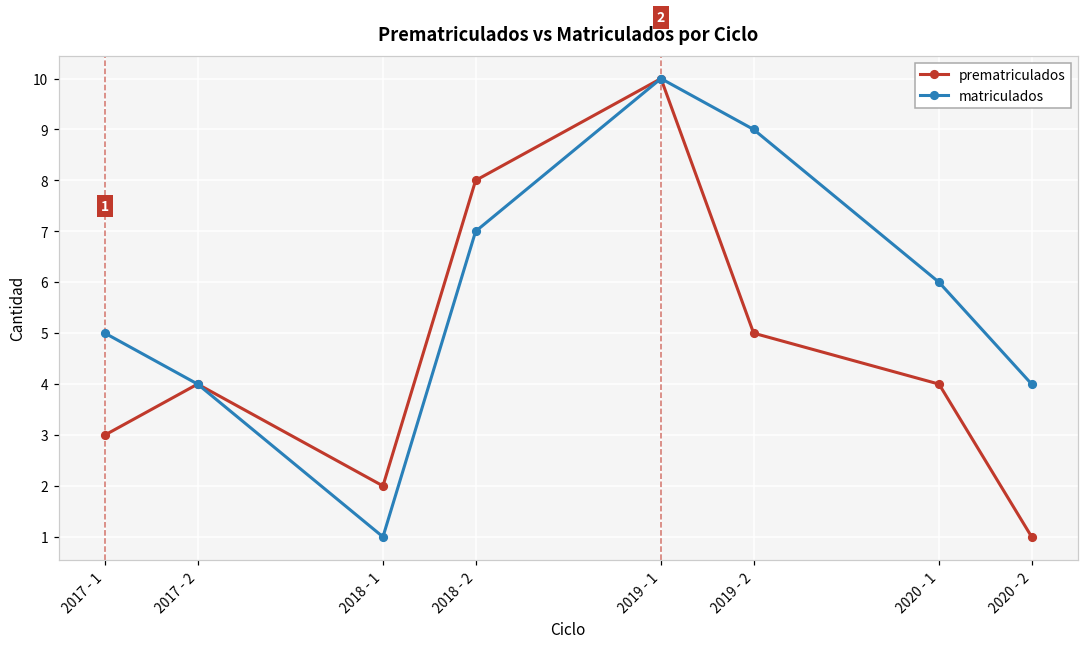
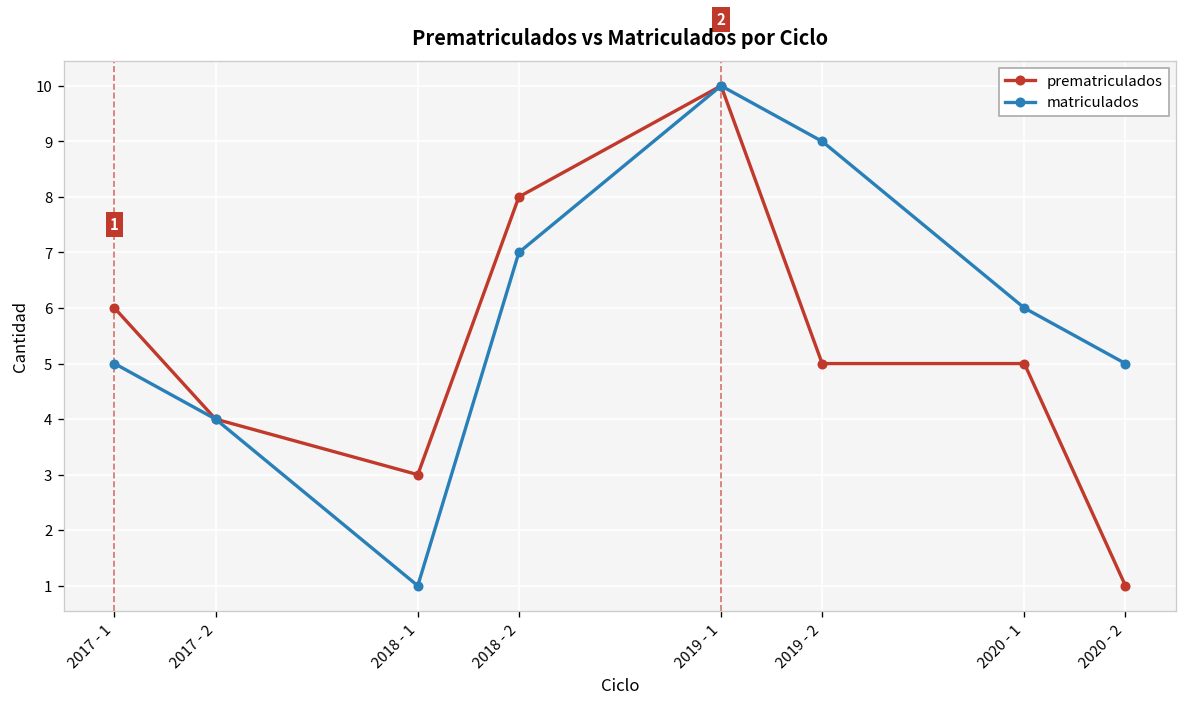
prematriculados, 2017 - 1: 3 -> 6
prematriculados, 2018 - 1: 2 -> 3
prematriculados, 2020 - 1: 4 -> 5
matriculados, 2020 - 2: 4 -> 5
